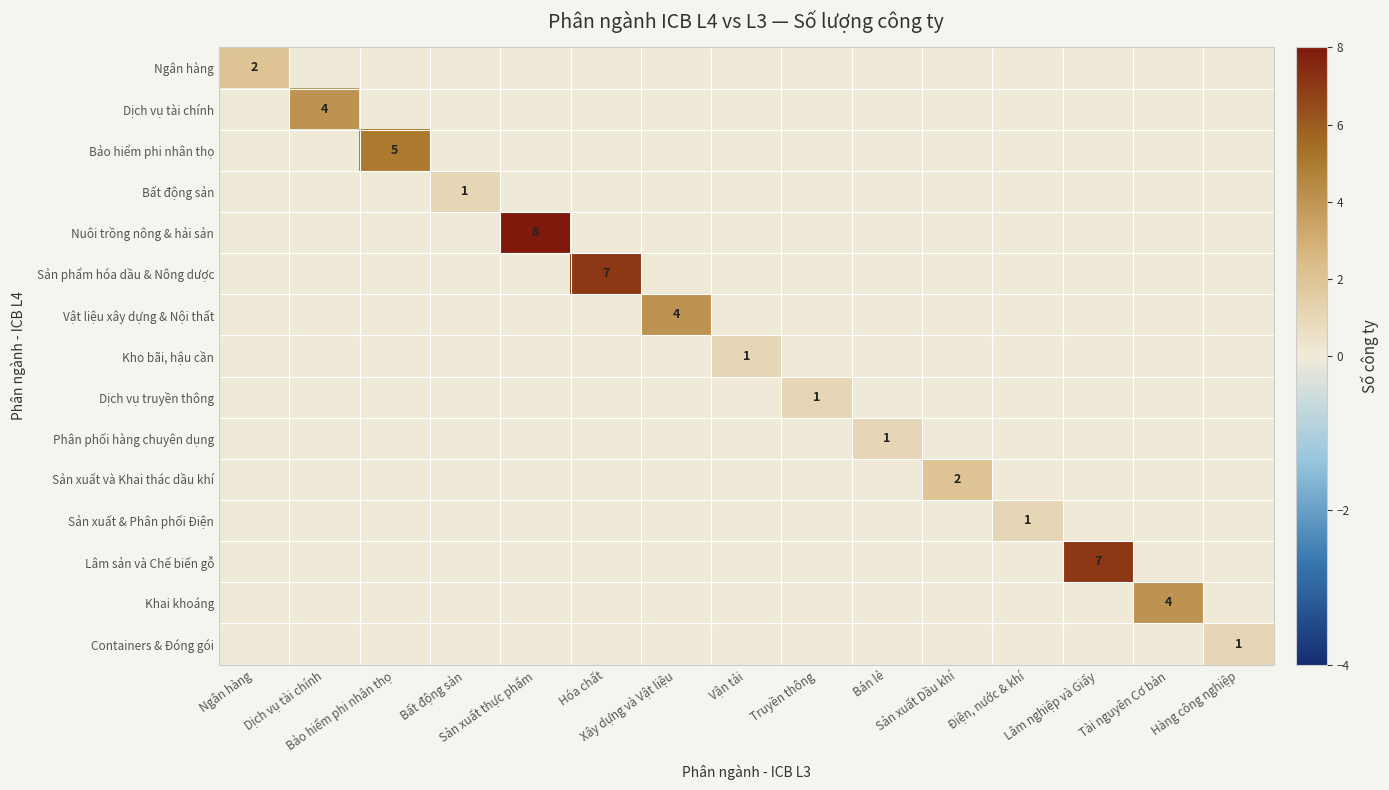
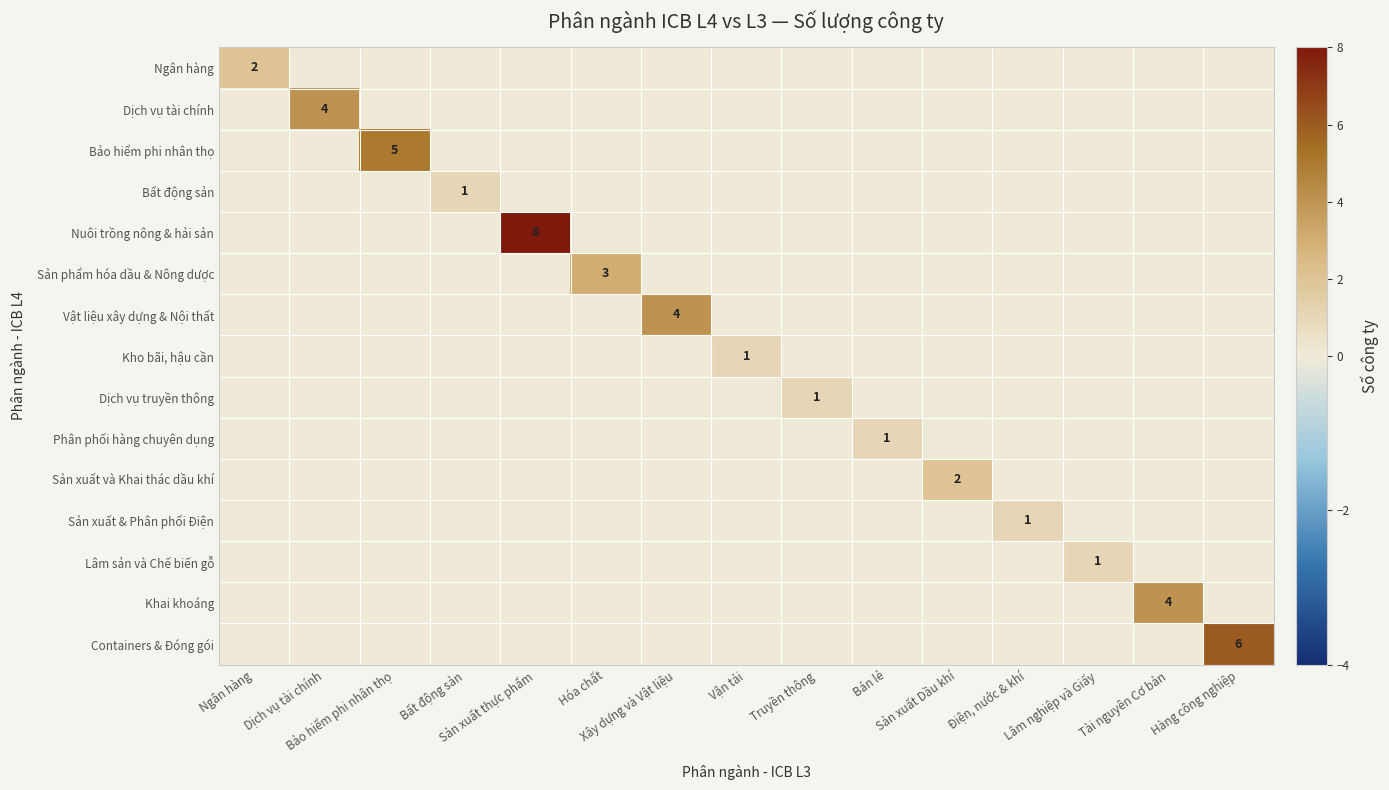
Sản phẩm hóa dầu & Nông dược, Hóa chất: 7 -> 3
Lâm sản và Chế biến gỗ, Lâm nghiệp và Giấy: 7 -> 1
Containers & Đóng gói, Hàng công nghiệp: 1 -> 6
